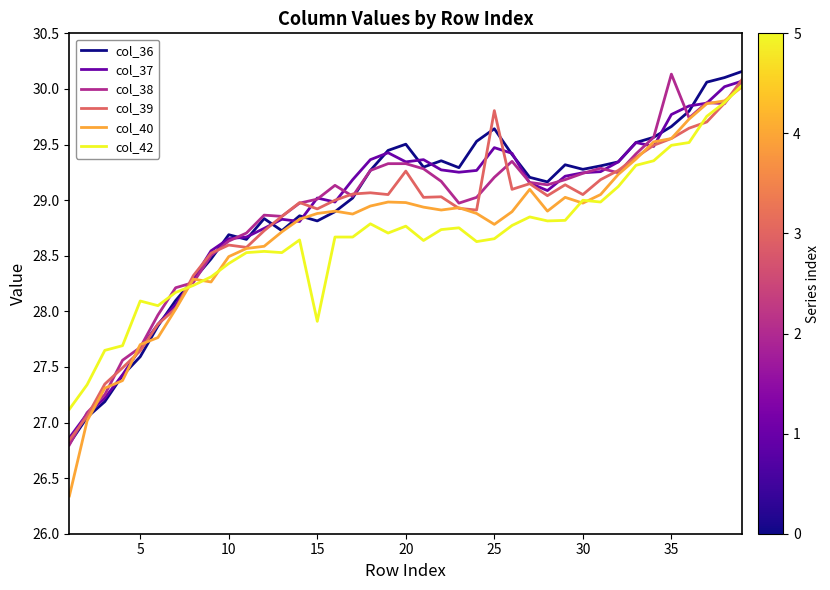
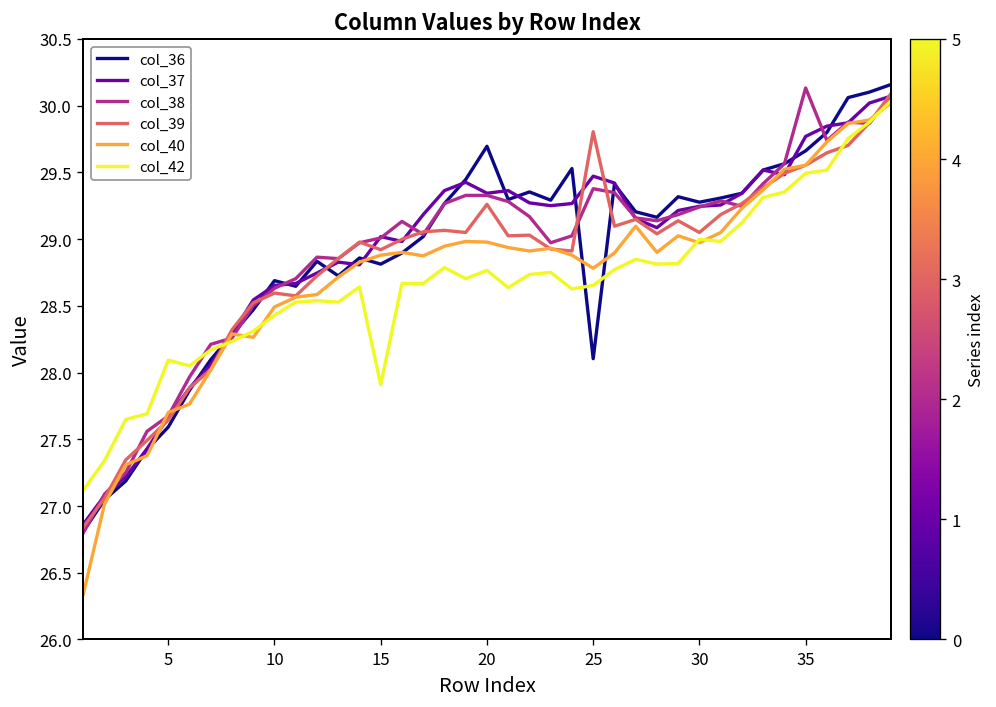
col_36, 20: 29.50 -> 29.70
col_36, 25: 29.64 -> 28.10
col_38, 25: 29.21 -> 29.38
